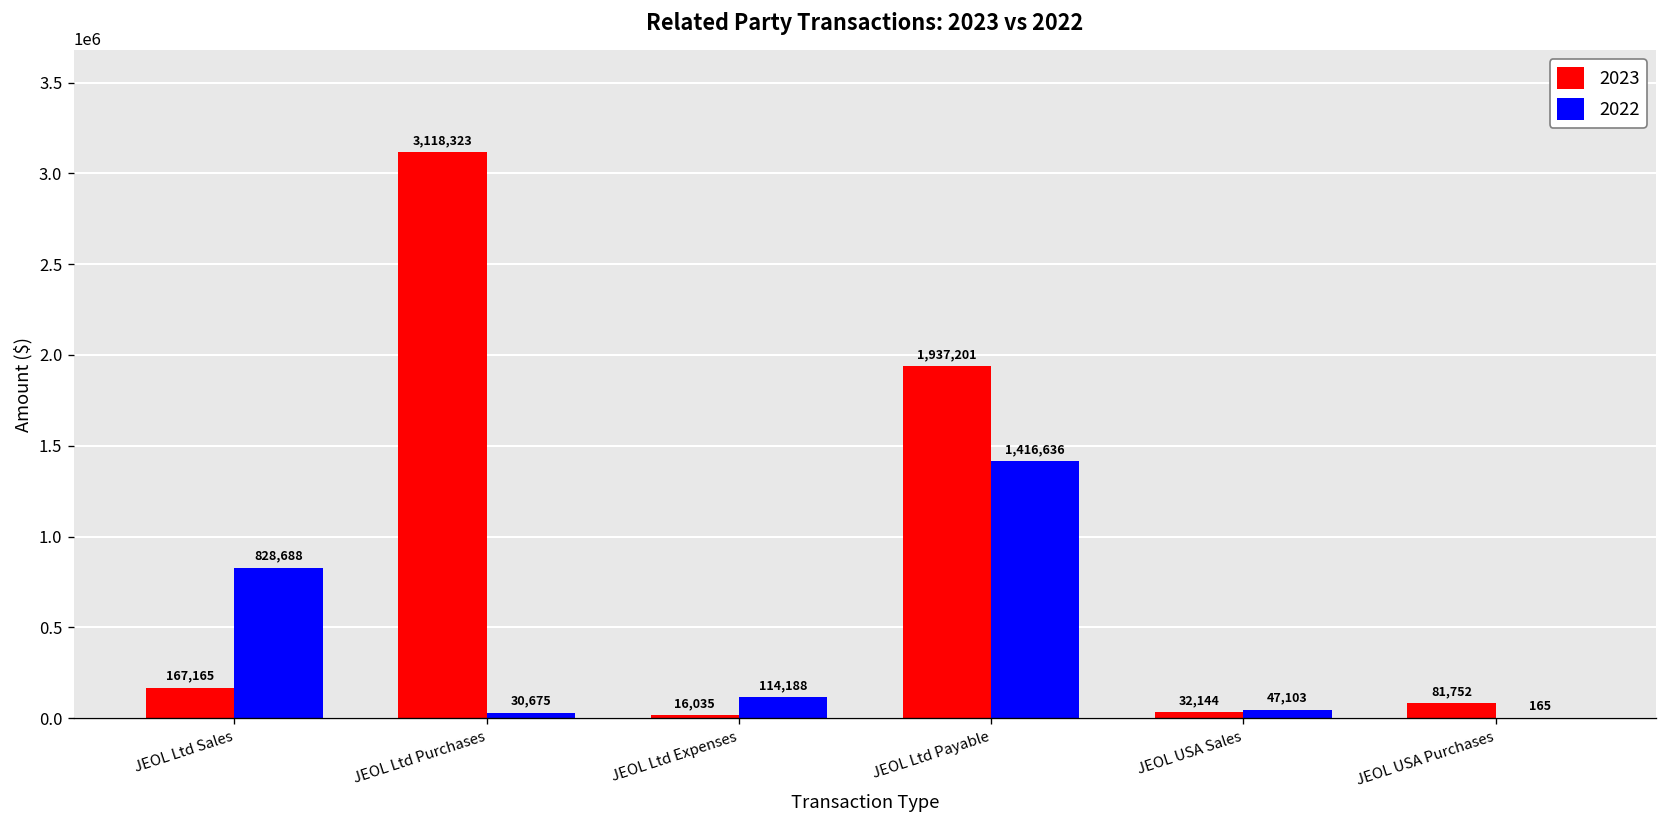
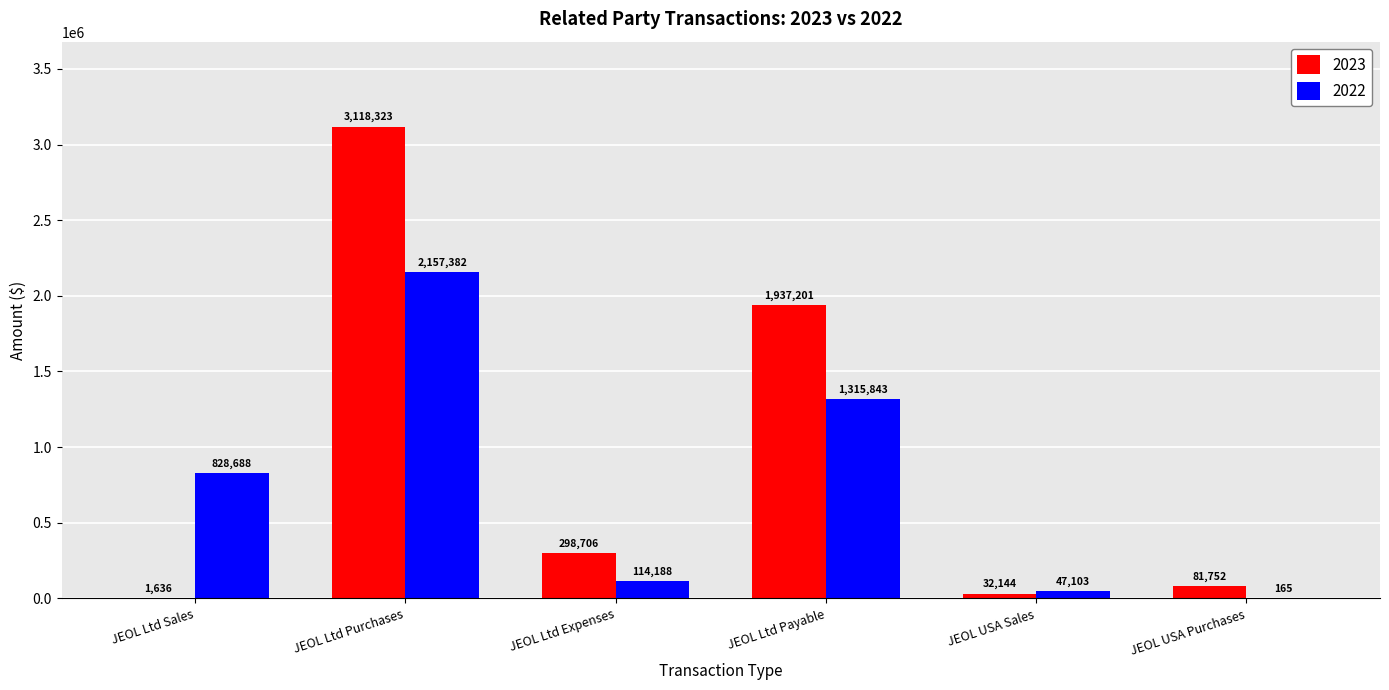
2023, JEOL Ltd Sales: 167,165 -> 1,636
2022, JEOL Ltd Purchases: 30,675 -> 2,157,382
2023, JEOL Ltd Expenses: 16,035 -> 298,706
2022, JEOL Ltd Payable: 1,416,636 -> 1,315,843
